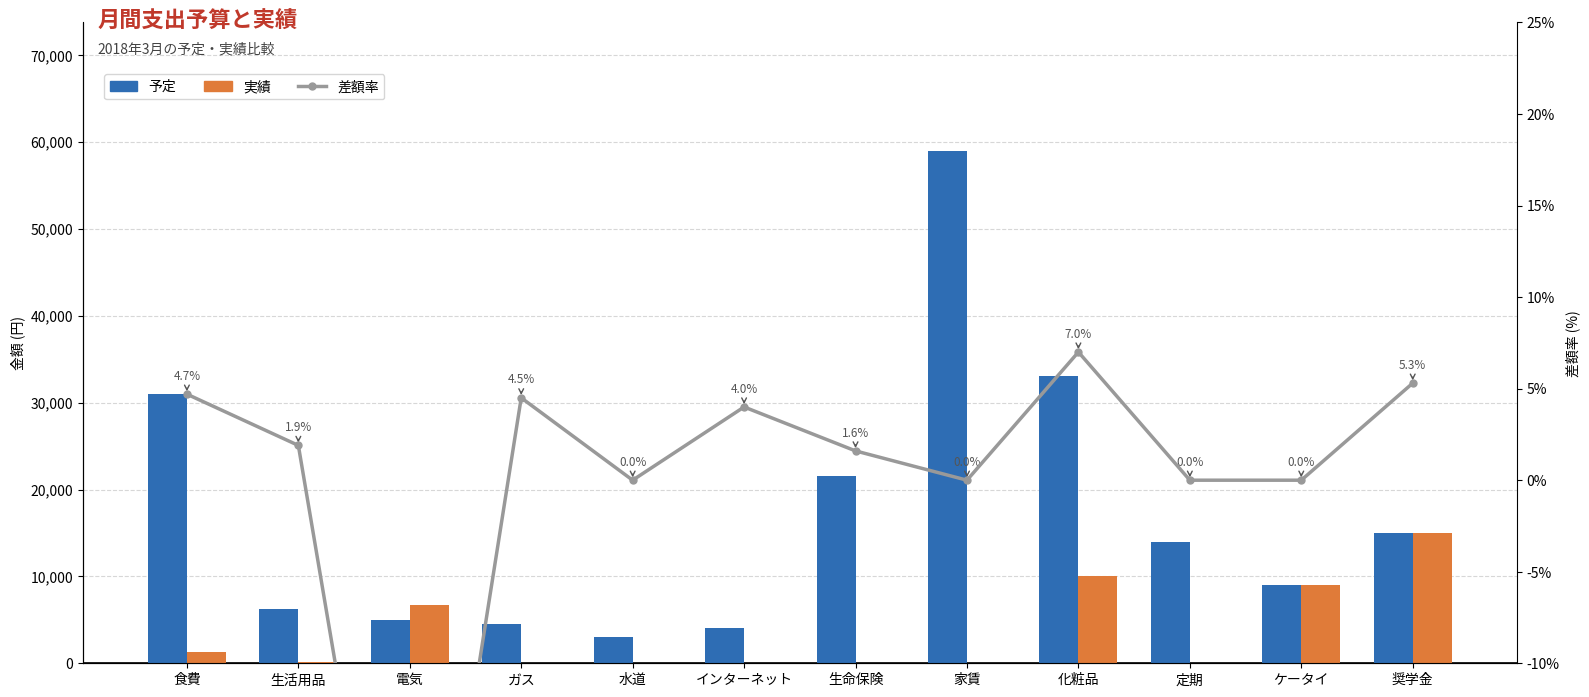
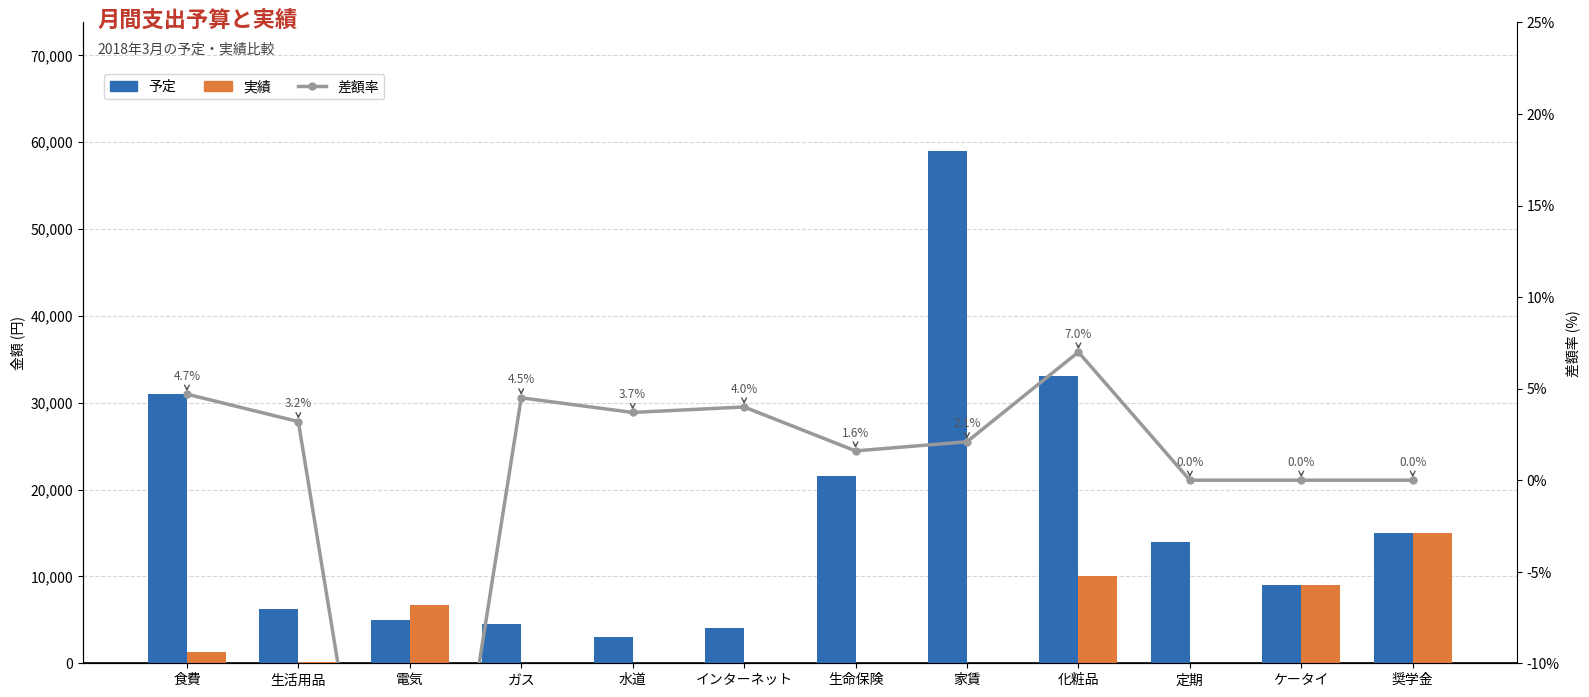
差額率, 生活用品: 1.9% -> 3.2%
差額率, 水道: 0.0% -> 3.7%
差額率, 家賃: 0.0% -> 2.1%
差額率, 奨学金: 5.3% -> 0.0%
